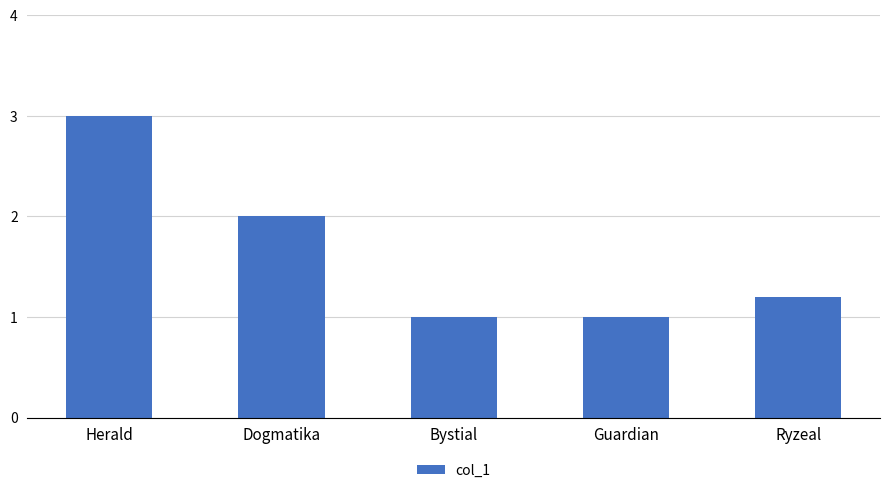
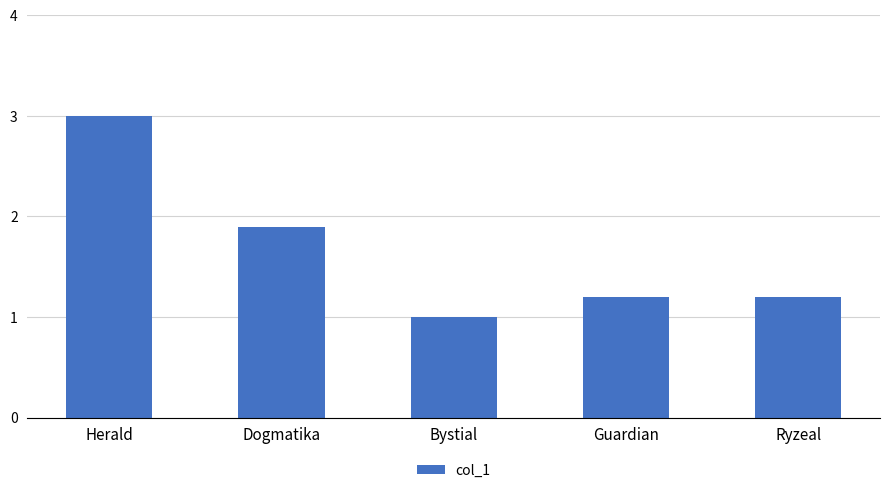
Dogmatika: 2.0 -> 1.9
Guardian: 1.0 -> 1.2
